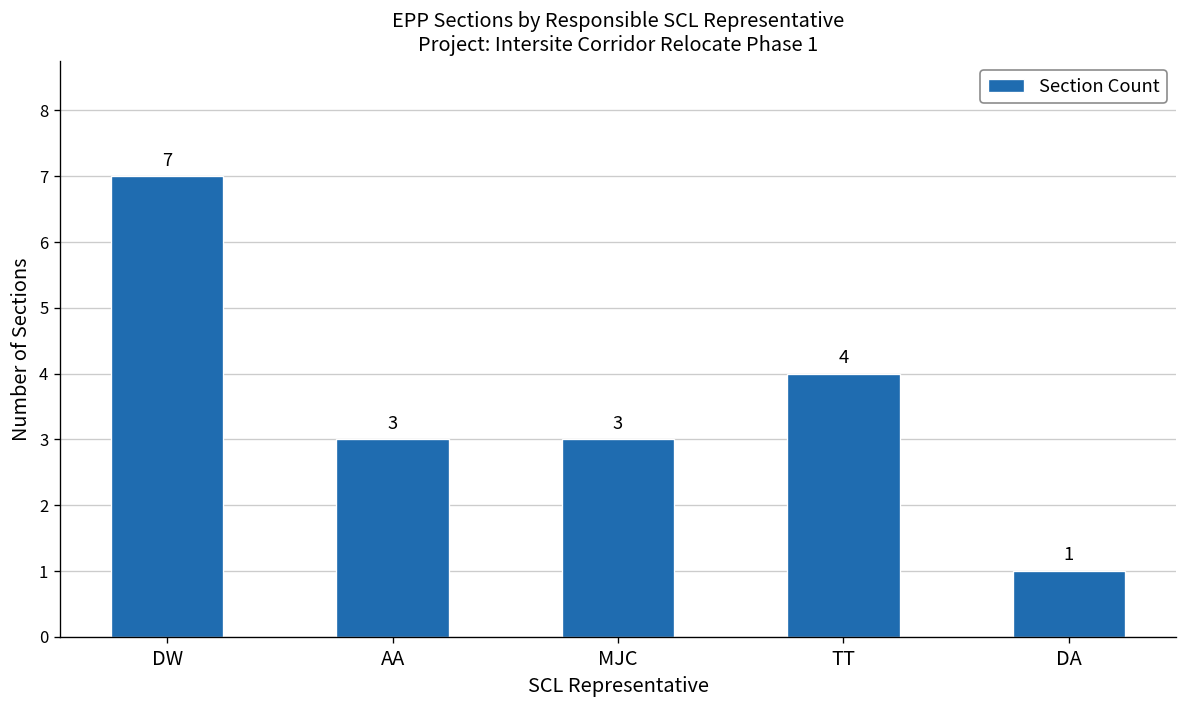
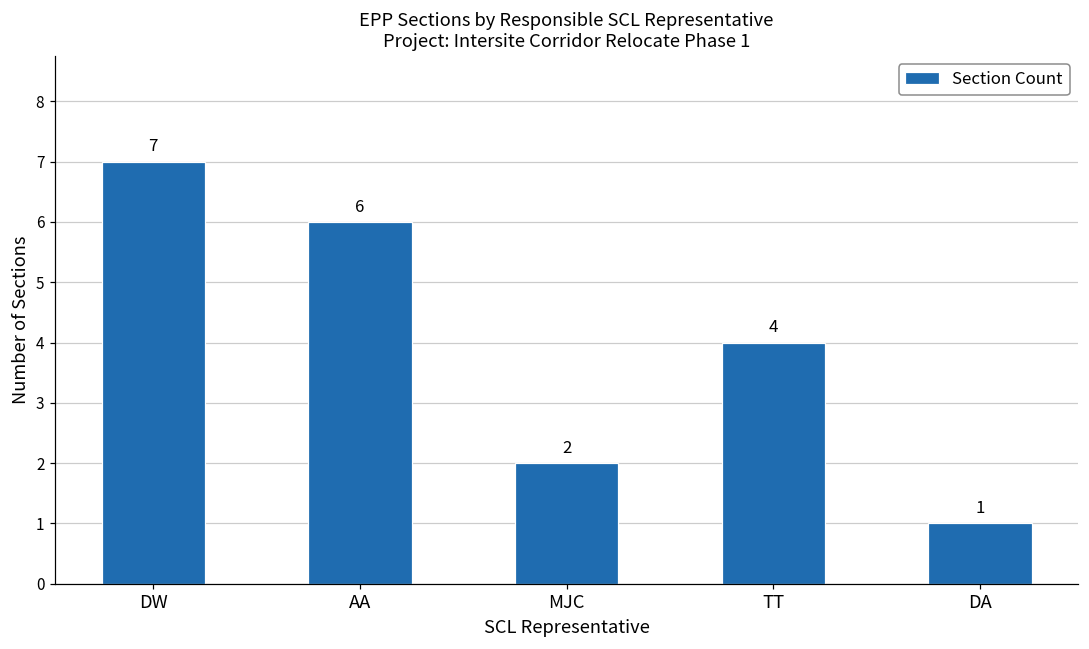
AA: 3 -> 6
MJC: 3 -> 2
